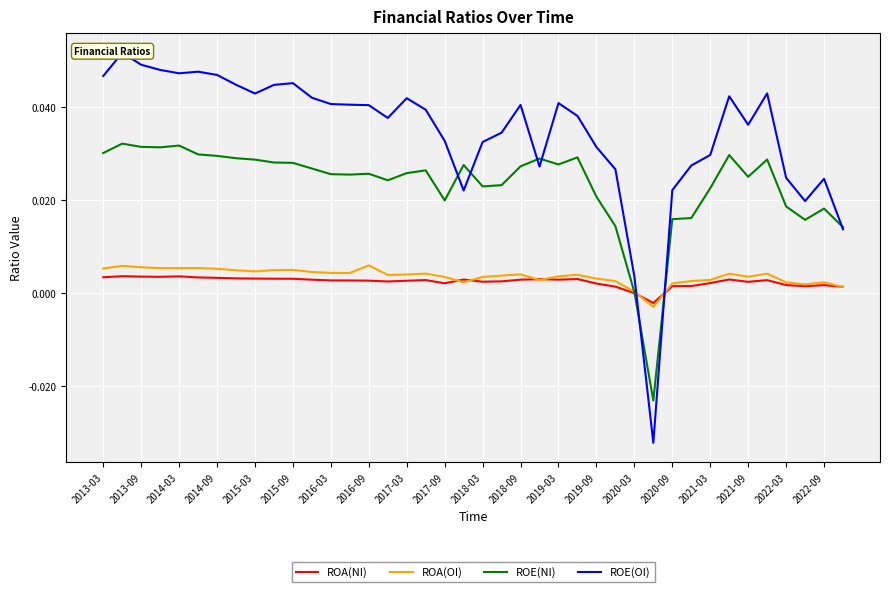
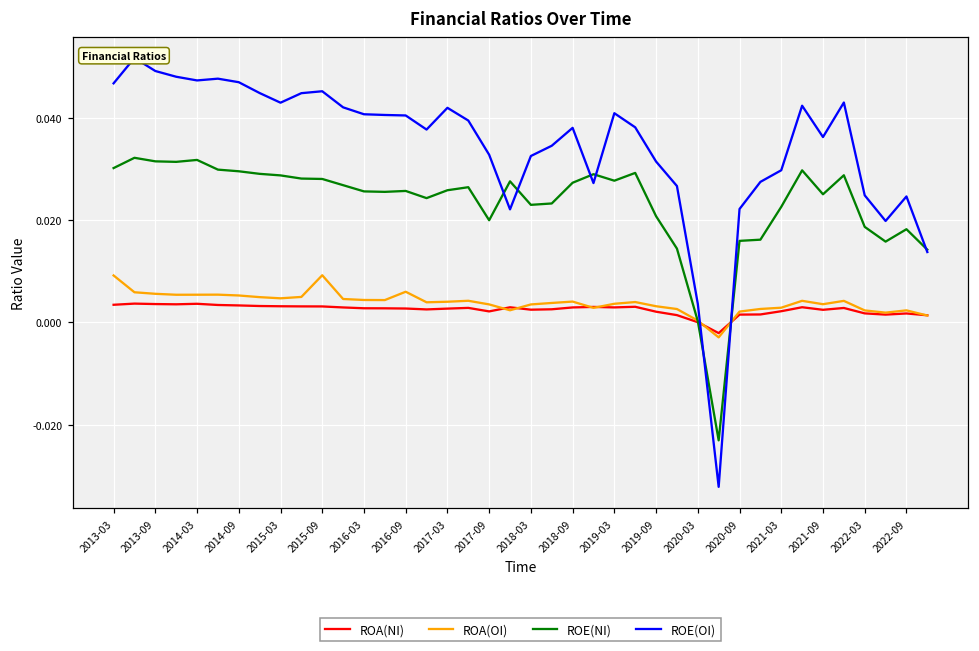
ROA(OI), 2013-03: 0.005 -> 0.009
ROA(OI), 2015-09: 0.005 -> 0.009
ROE(OI), 2018-09: 0.041 -> 0.038
